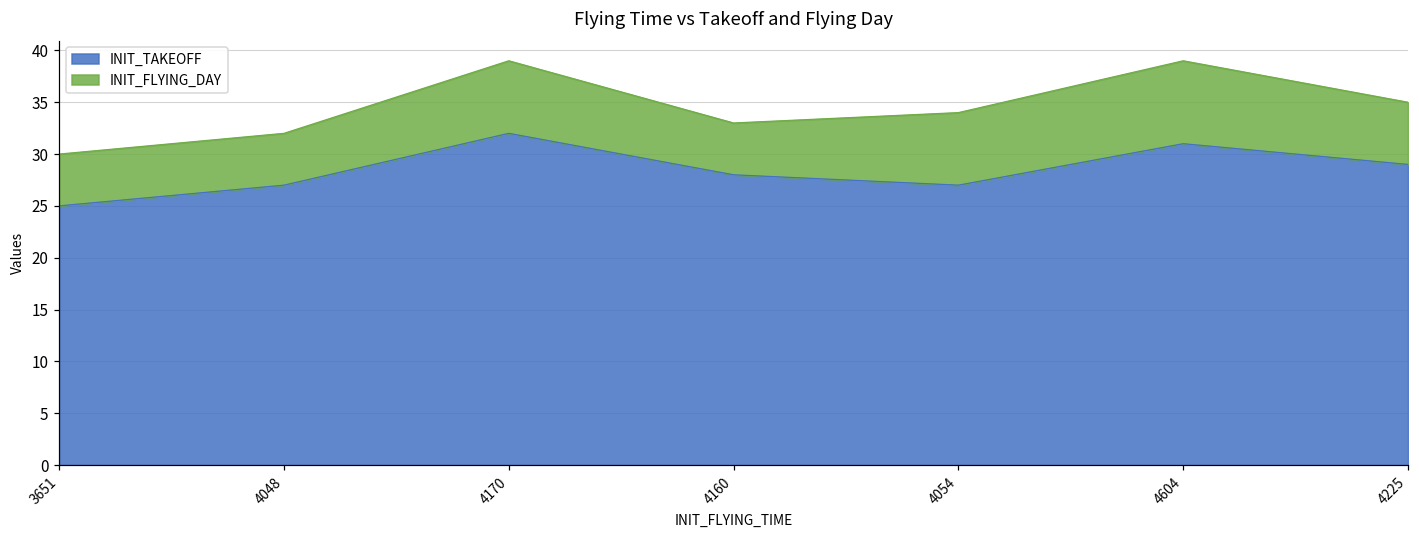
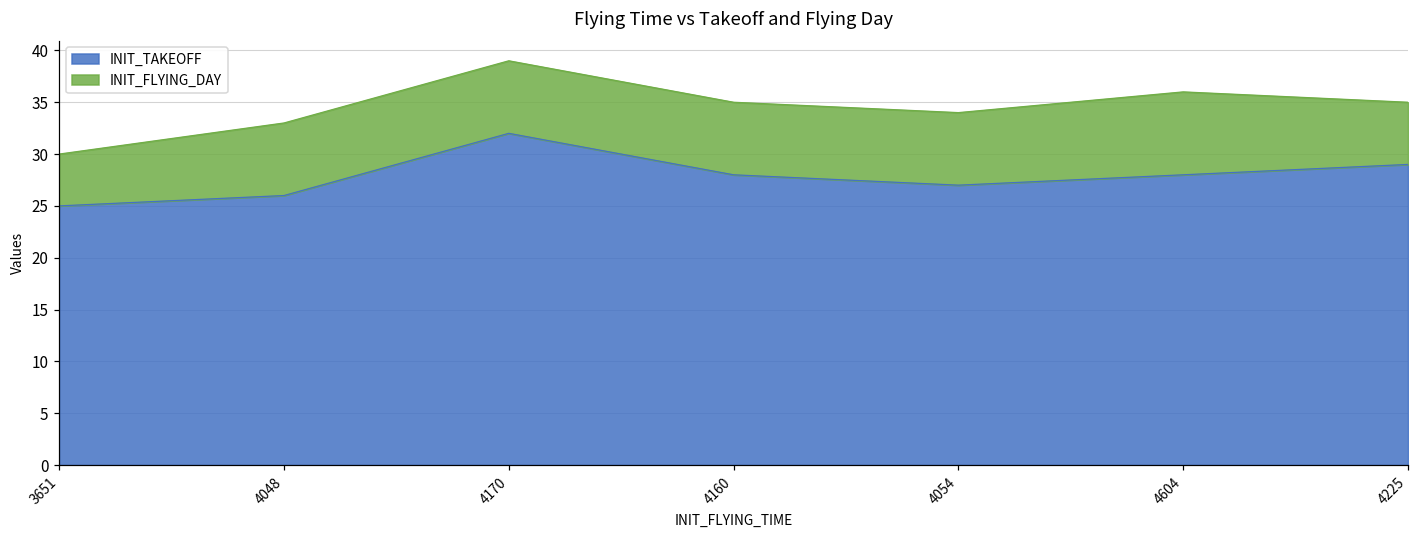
INIT_TAKEOFF, 4048: 27 -> 26
INIT_FLYING_DAY, 4048: 5 -> 7
INIT_FLYING_DAY, 4160: 5 -> 7
INIT_TAKEOFF, 4604: 31 -> 28
